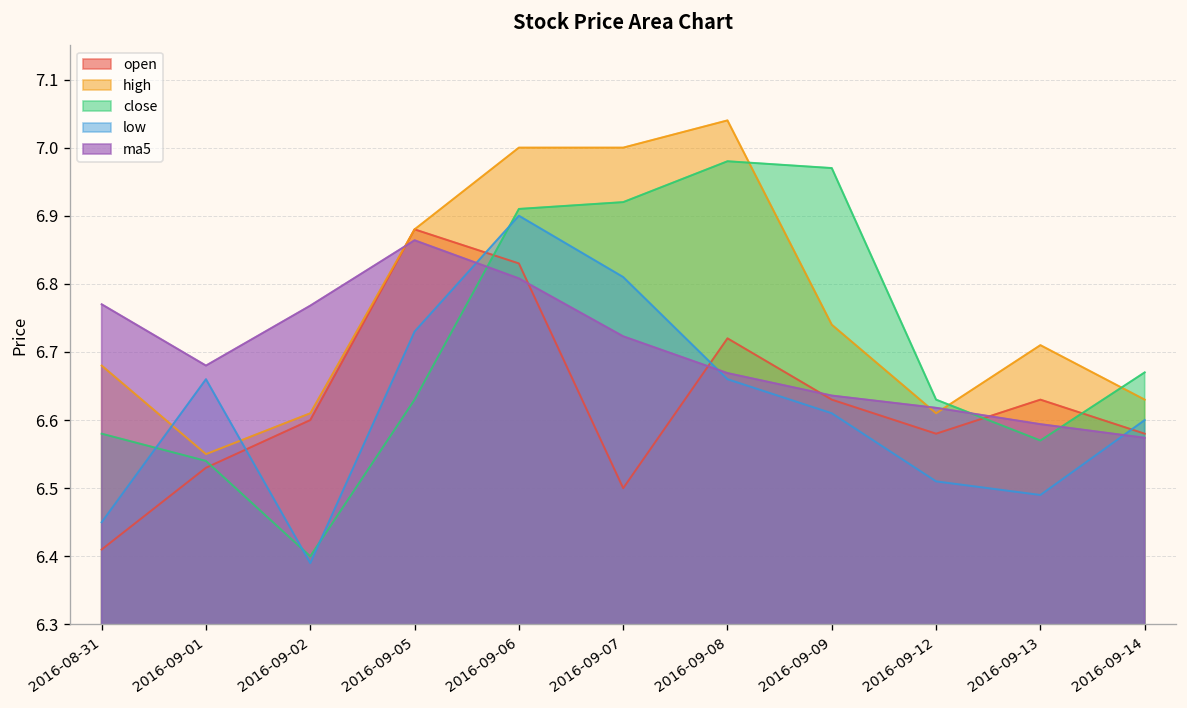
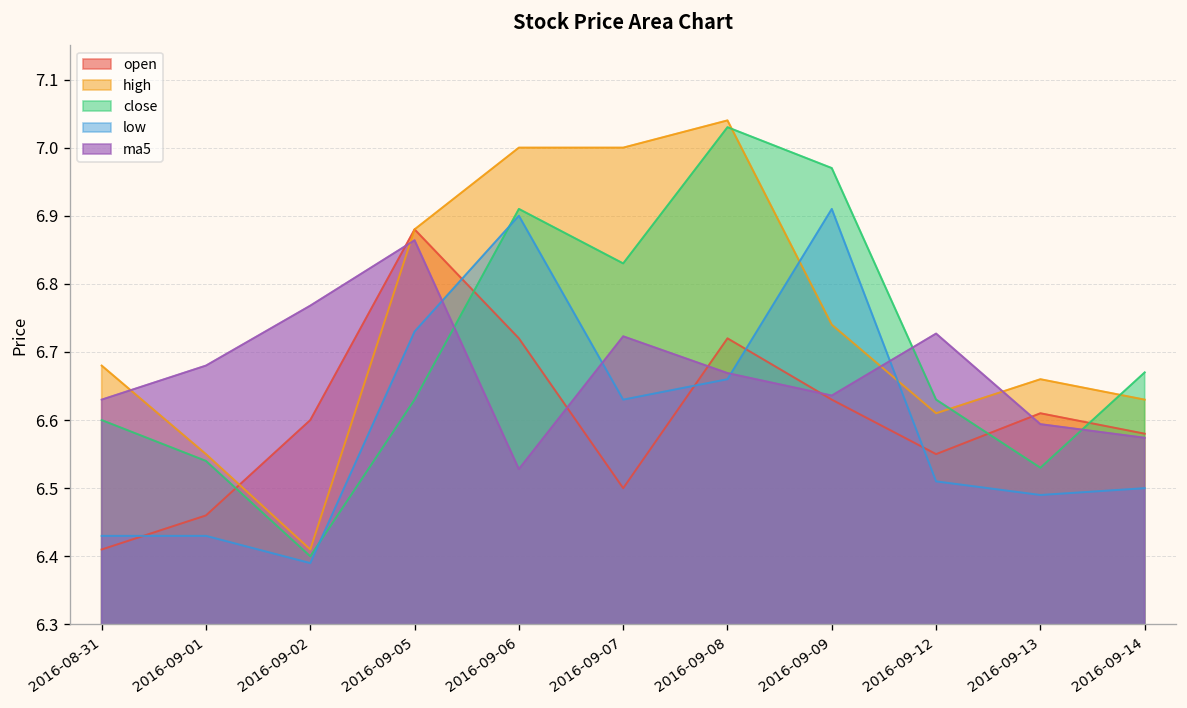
close, 2016-08-31: 6.58 -> 6.60
low, 2016-08-31: 6.45 -> 6.43
ma5, 2016-08-31: 6.77 -> 6.63
open, 2016-09-01: 6.53 -> 6.46
low, 2016-09-01: 6.66 -> 6.43
high, 2016-09-02: 6.61 -> 6.41
open, 2016-09-06: 6.83 -> 6.72
ma5, 2016-09-06: 6.81 -> 6.53
close, 2016-09-07: 6.92 -> 6.83
low, 2016-09-07: 6.81 -> 6.63
close, 2016-09-08: 6.98 -> 7.03
low, 2016-09-09: 6.61 -> 6.91
open, 2016-09-12: 6.58 -> 6.55
ma5, 2016-09-12: 6.62 -> 6.73
open, 2016-09-13: 6.63 -> 6.61
high, 2016-09-13: 6.71 -> 6.66
close, 2016-09-13: 6.57 -> 6.53
low, 2016-09-14: 6.6 -> 6.5
